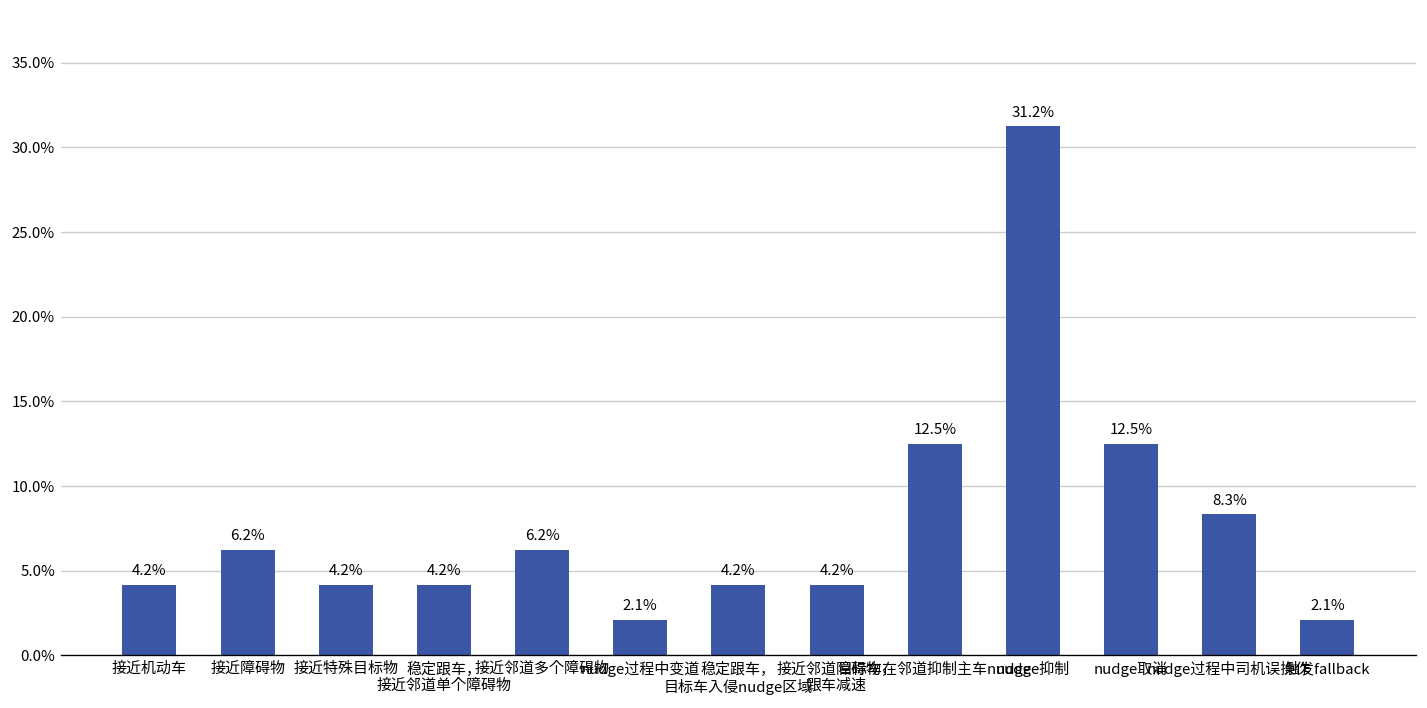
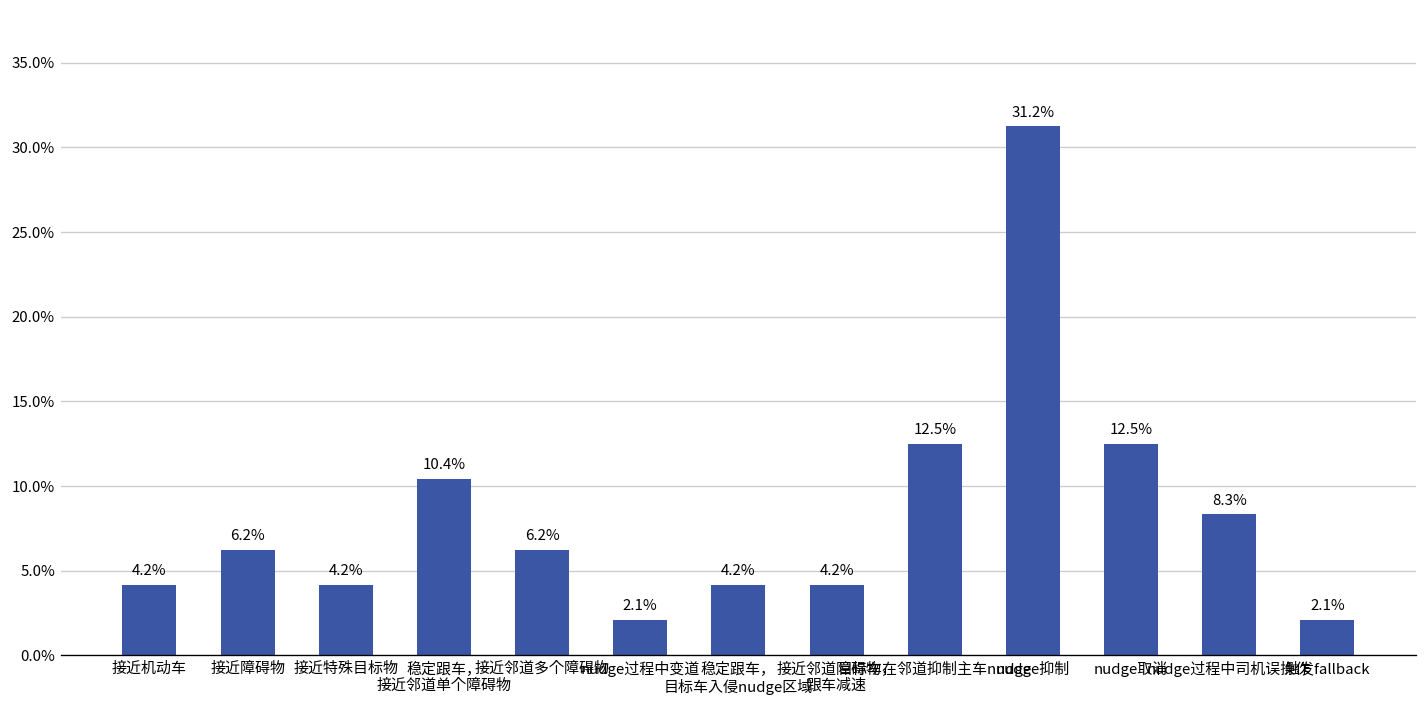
稳定跟车， 接近邻道单个障碍物: 4.2% -> 10.4%
